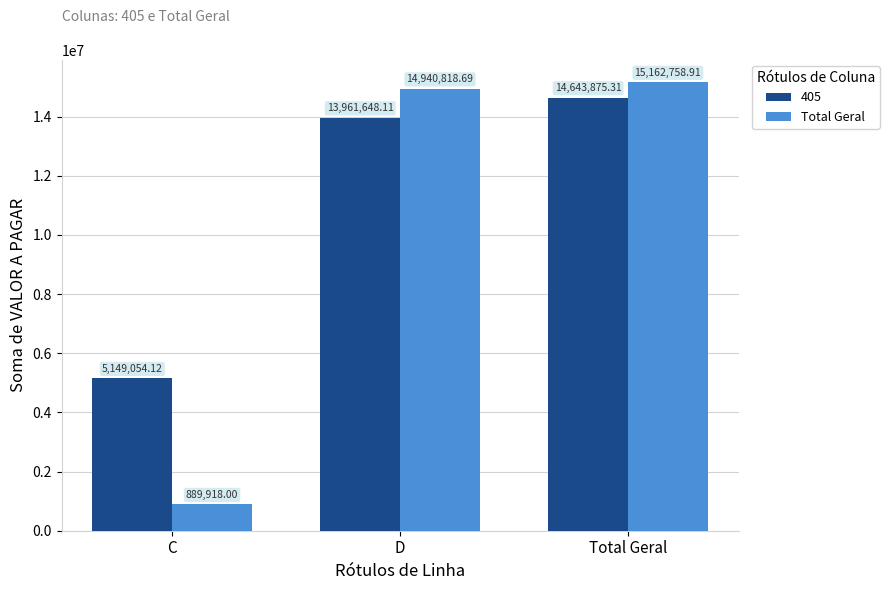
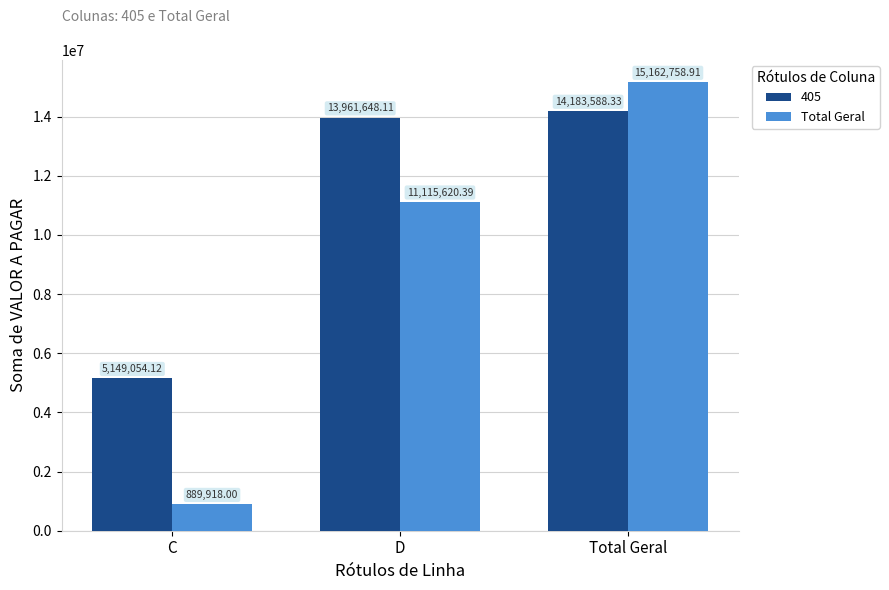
Total Geral, D: 14,940,818.69 -> 11,115,620.39
405, Total Geral: 14,643,875.31 -> 14,183,588.33
